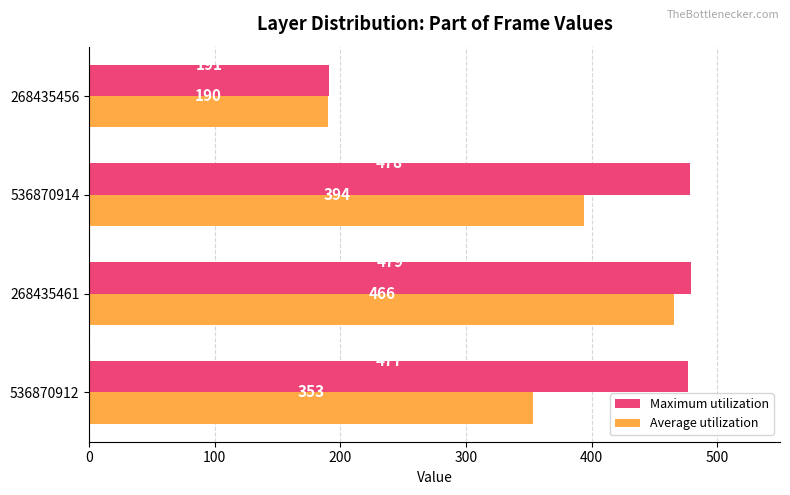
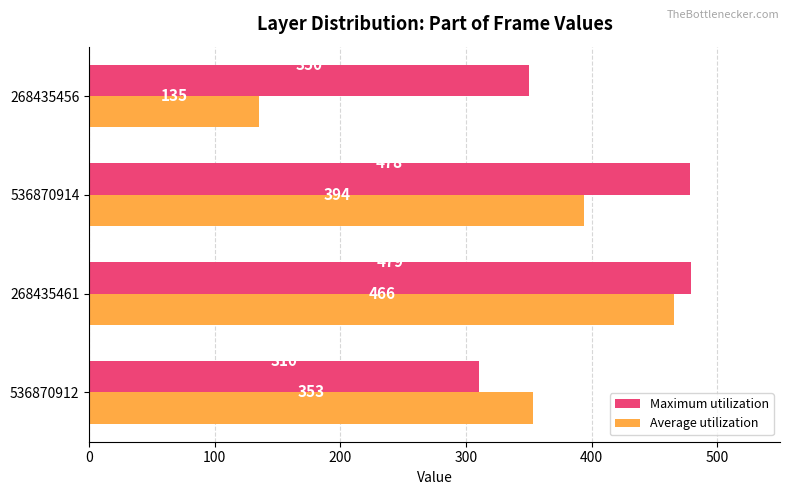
Maximum utilization, 268435456: 191 -> 350
Average utilization, 268435456: 190 -> 135
Maximum utilization, 536870912: 477 -> 310
